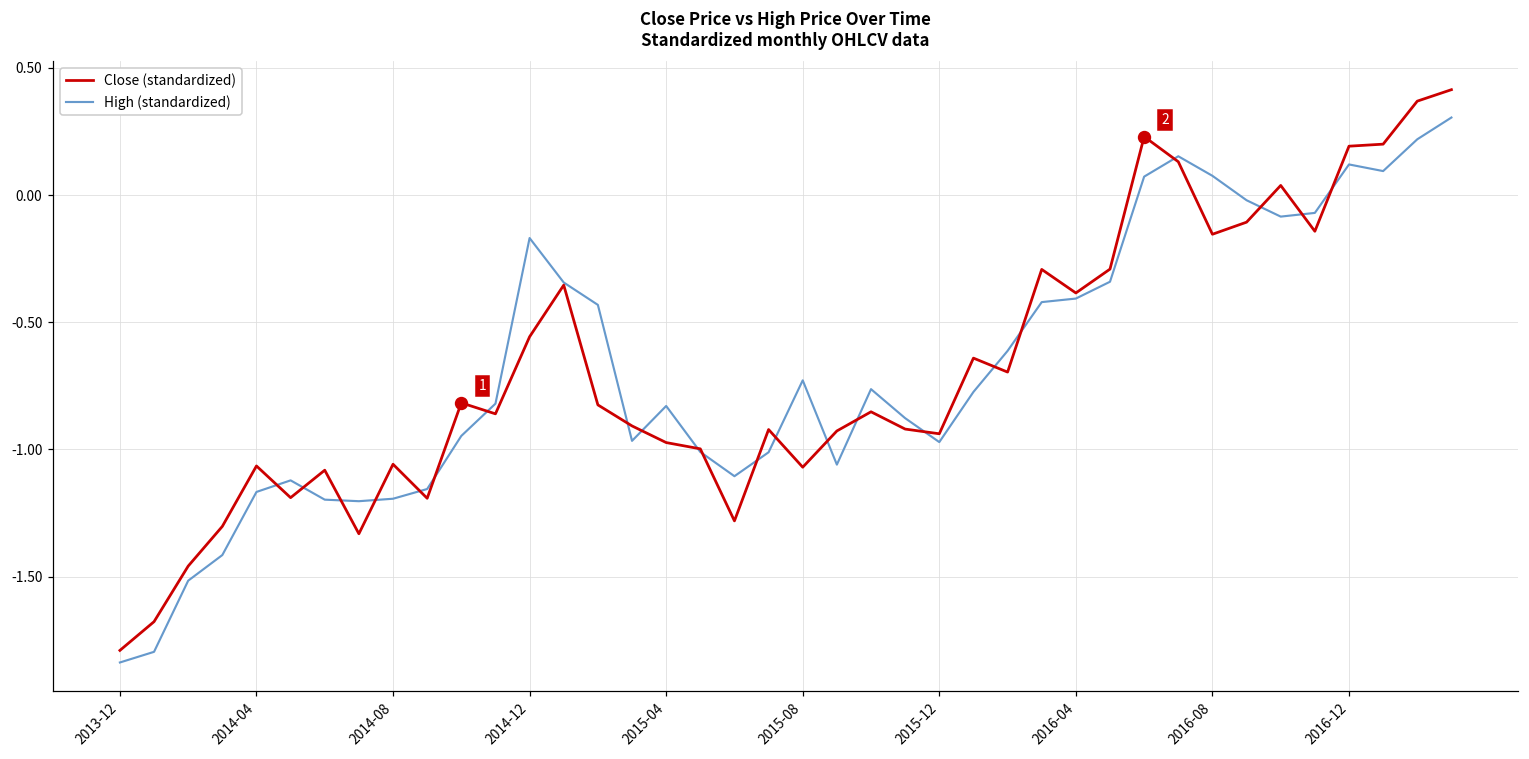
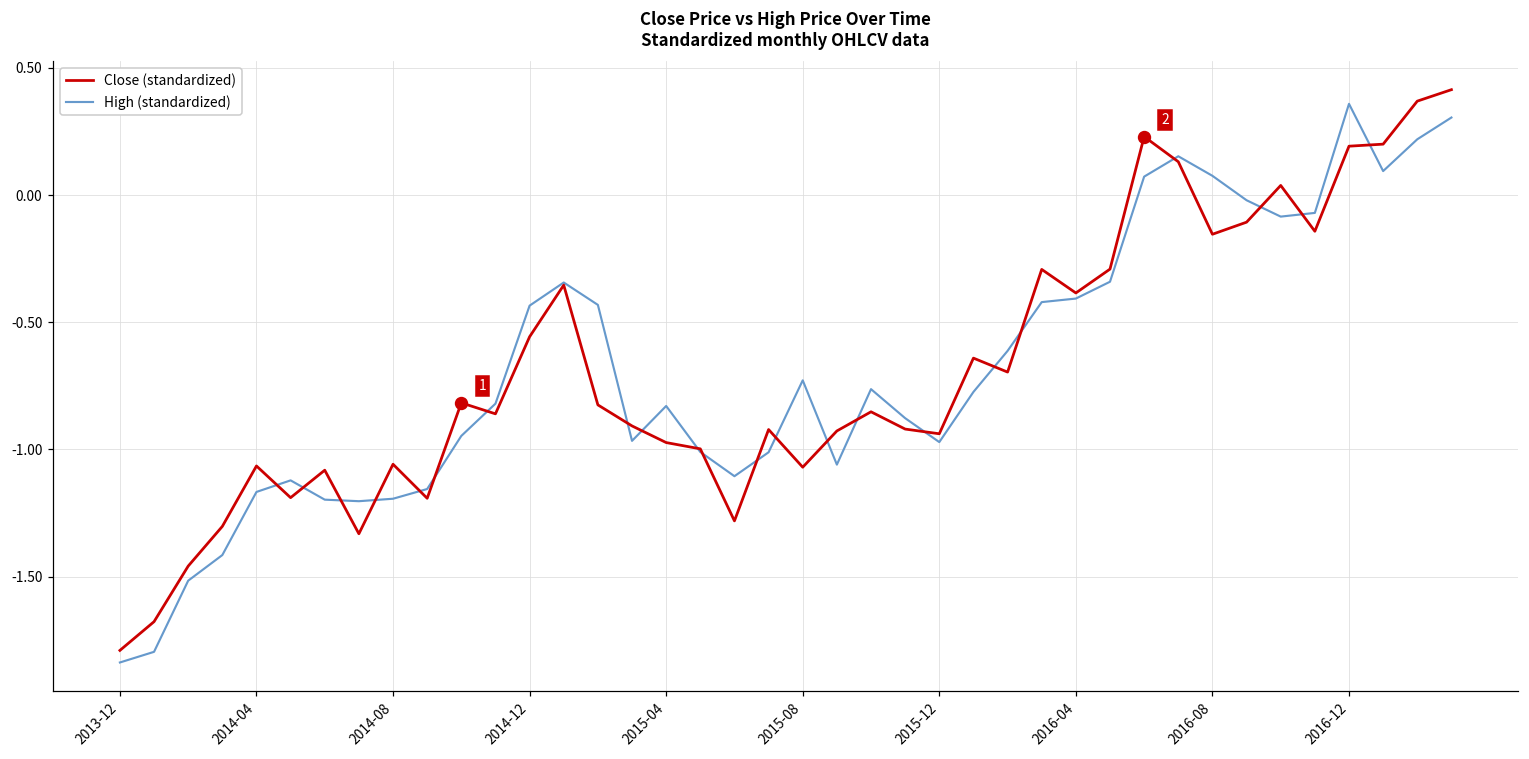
High (standardized), 2014-12: -0.17 -> -0.43
High (standardized), 2016-12: 0.12 -> 0.36
